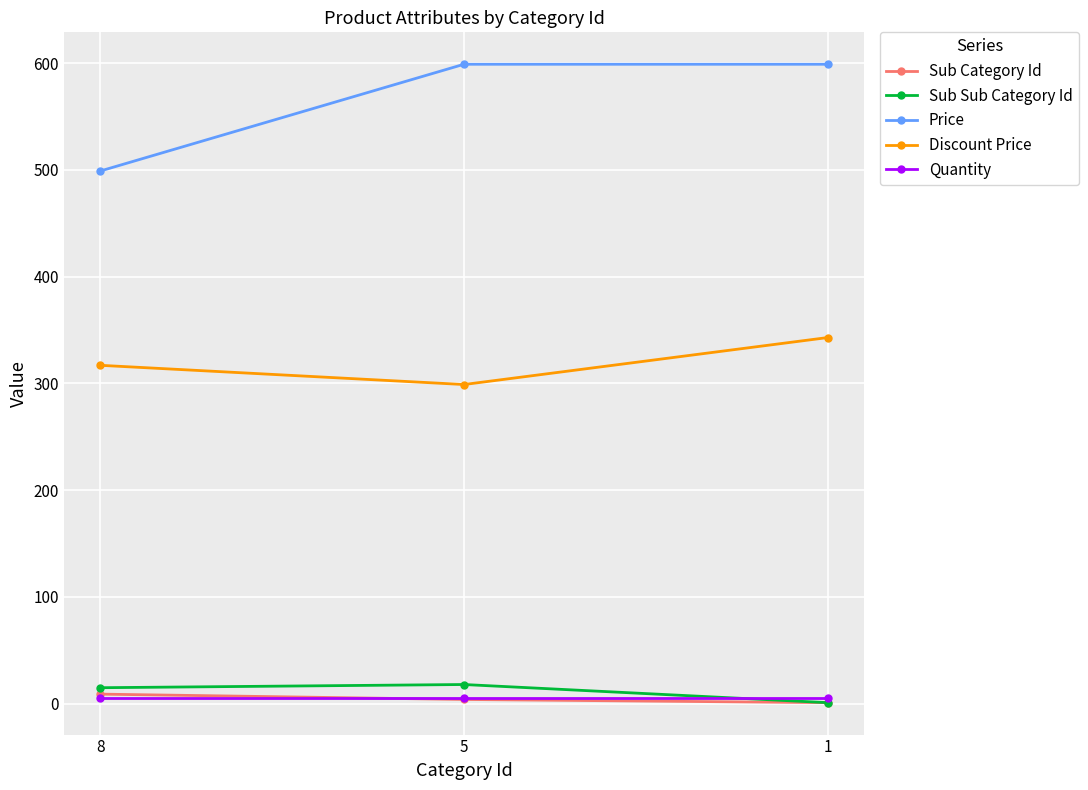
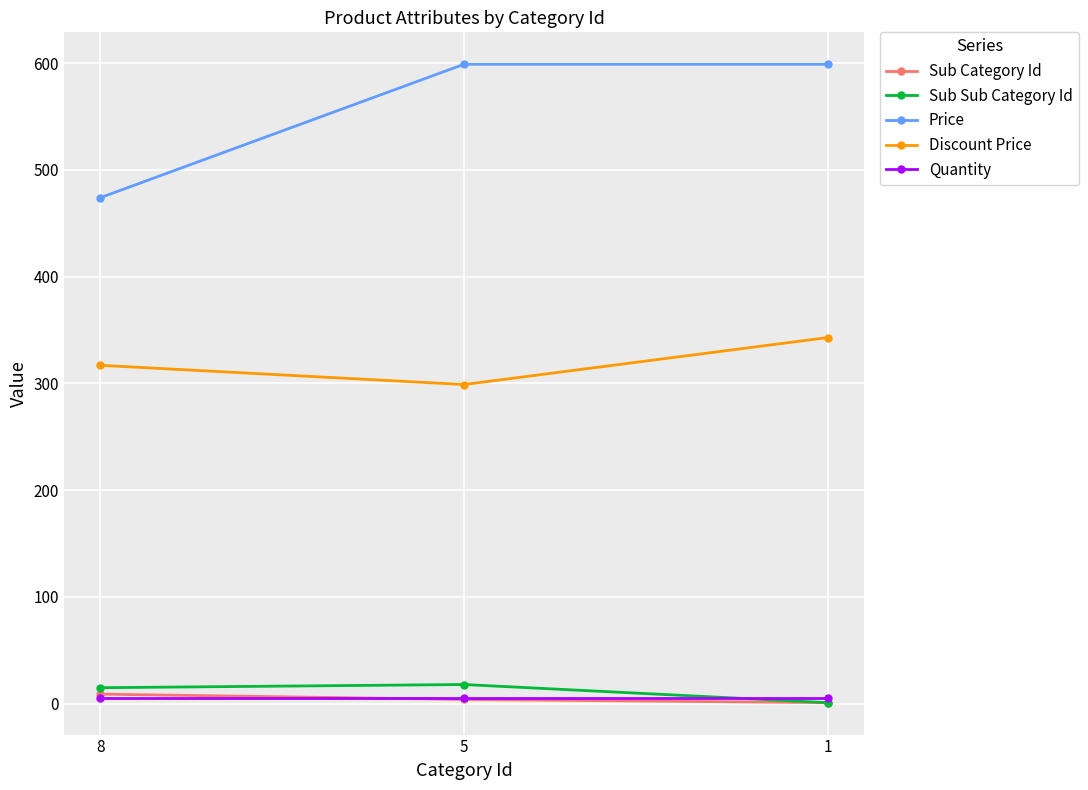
Price, 8: 499 -> 474
